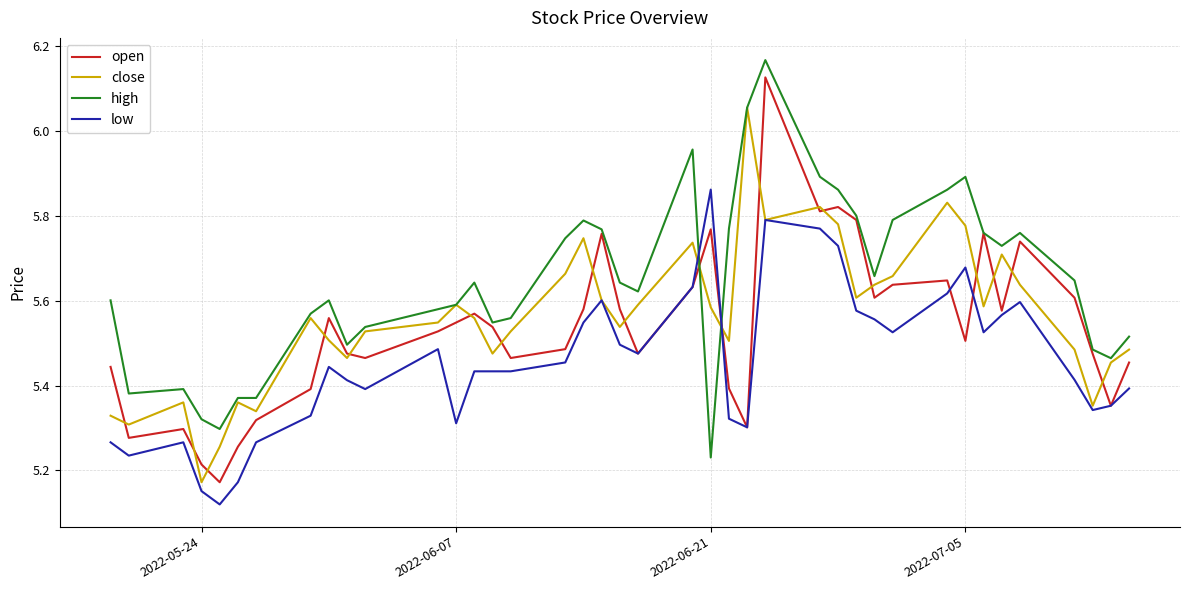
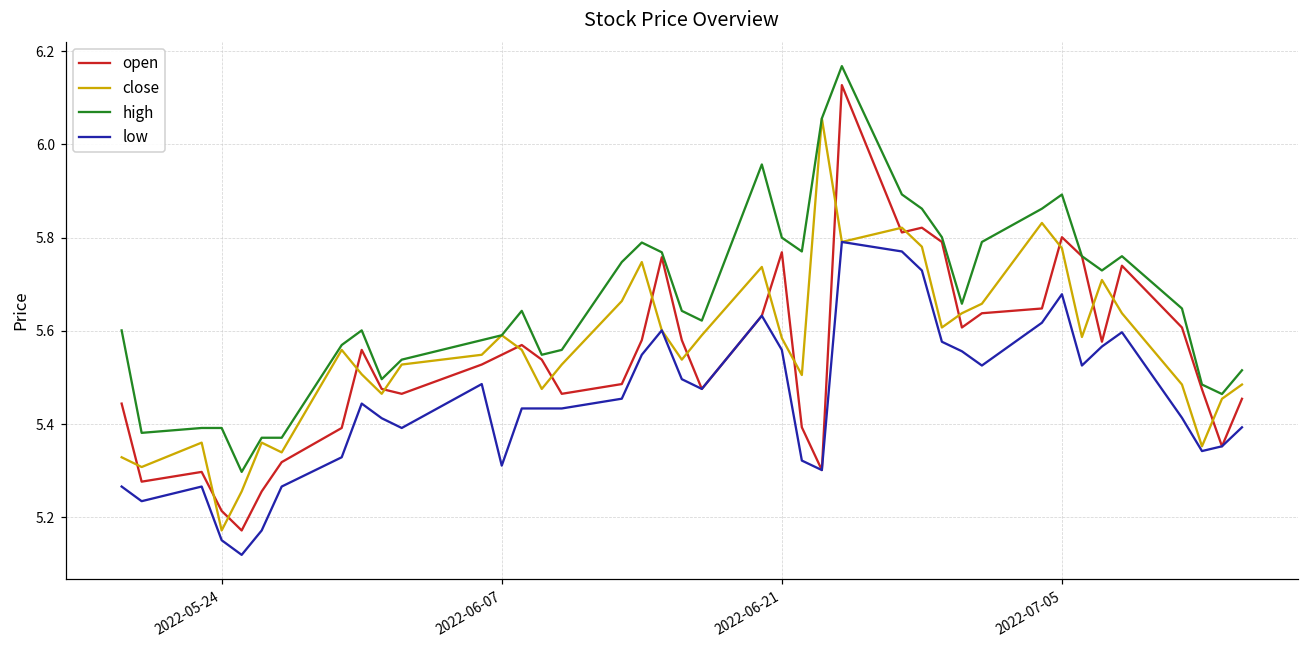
high, 2022-05-24: 5.32 -> 5.39
high, 2022-06-21: 5.23 -> 5.80
low, 2022-06-21: 5.86 -> 5.56
open, 2022-07-05: 5.51 -> 5.80
